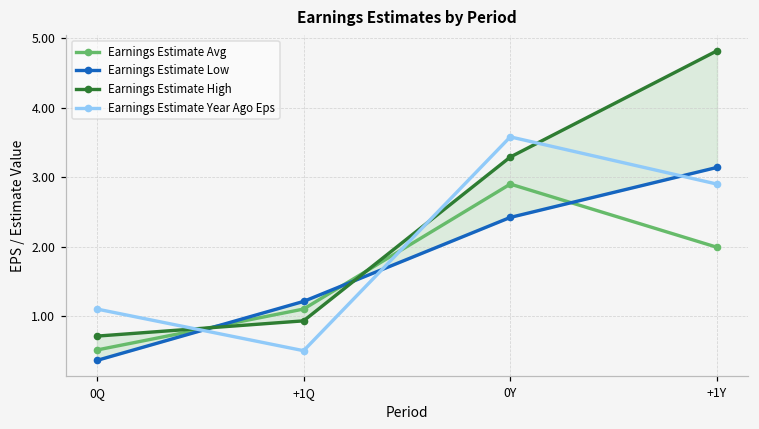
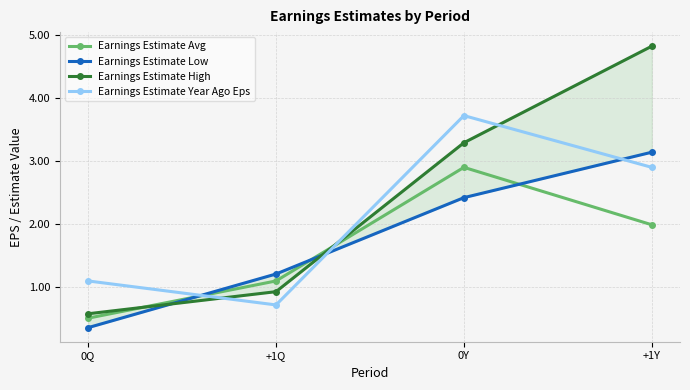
Earnings Estimate High, 0Q: 0.7 -> 0.6
Earnings Estimate Year Ago Eps, +1Q: 0.5 -> 0.7
Earnings Estimate Year Ago Eps, 0Y: 3.6 -> 3.7
